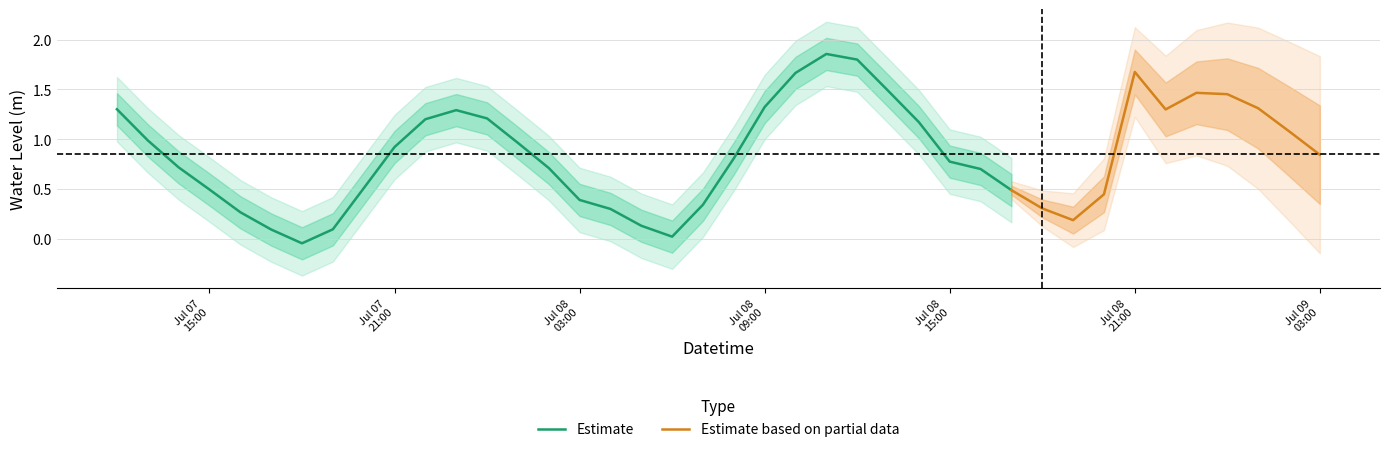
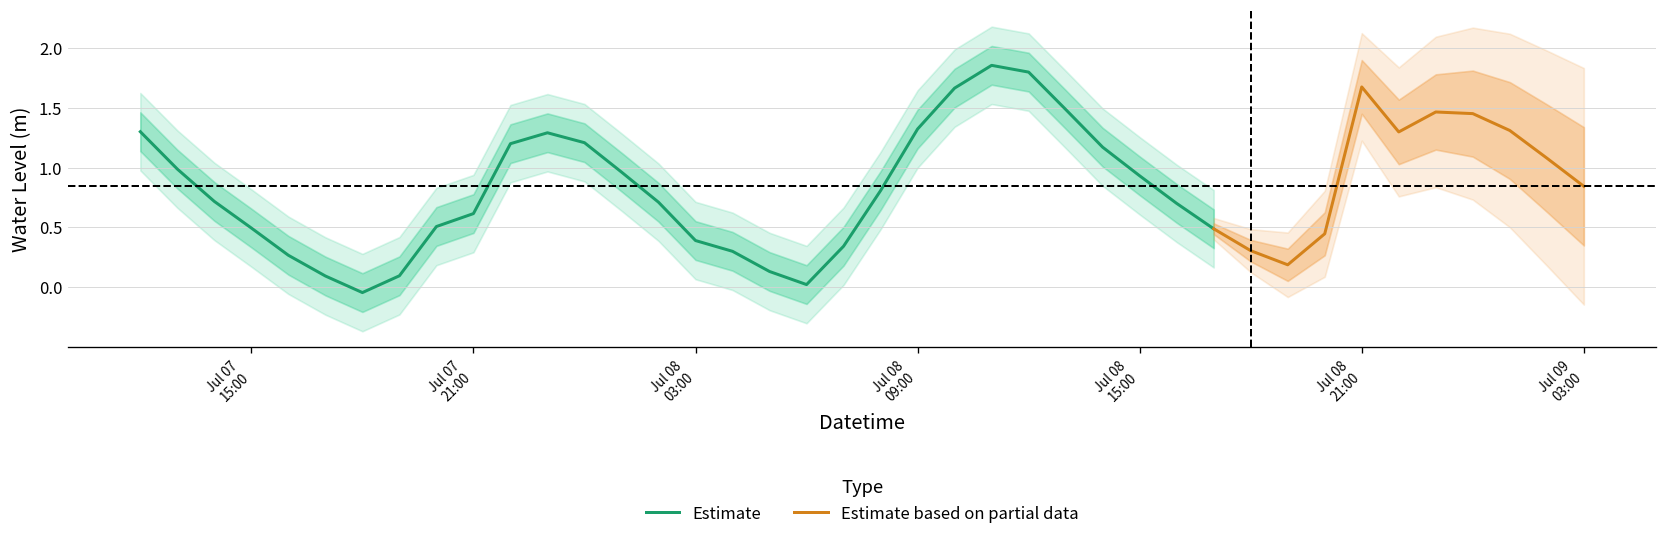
Estimate, Jul 07 21:00: 0.9 -> 0.6
Estimate, Jul 08 15:00: 0.8 -> 0.9
